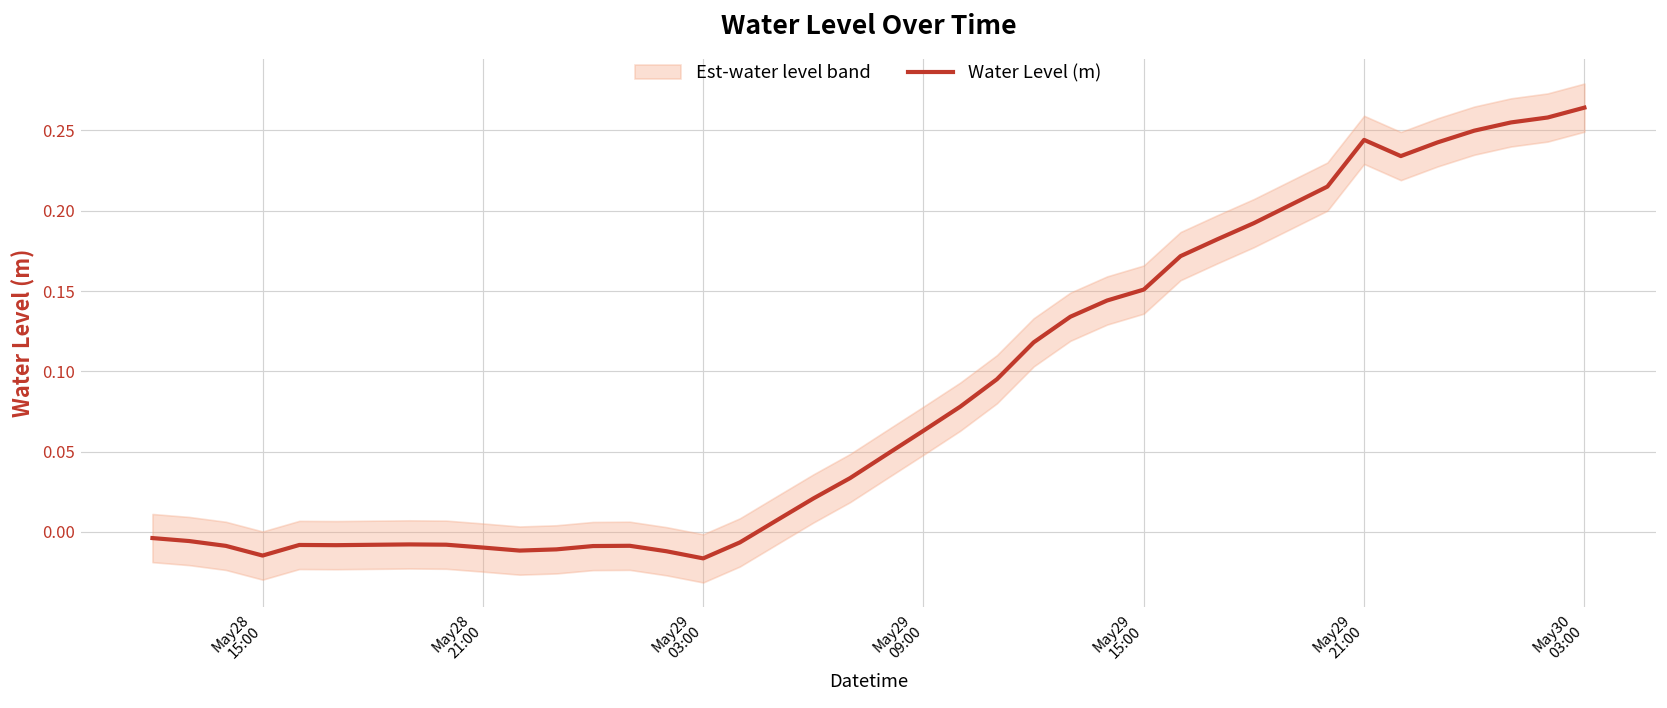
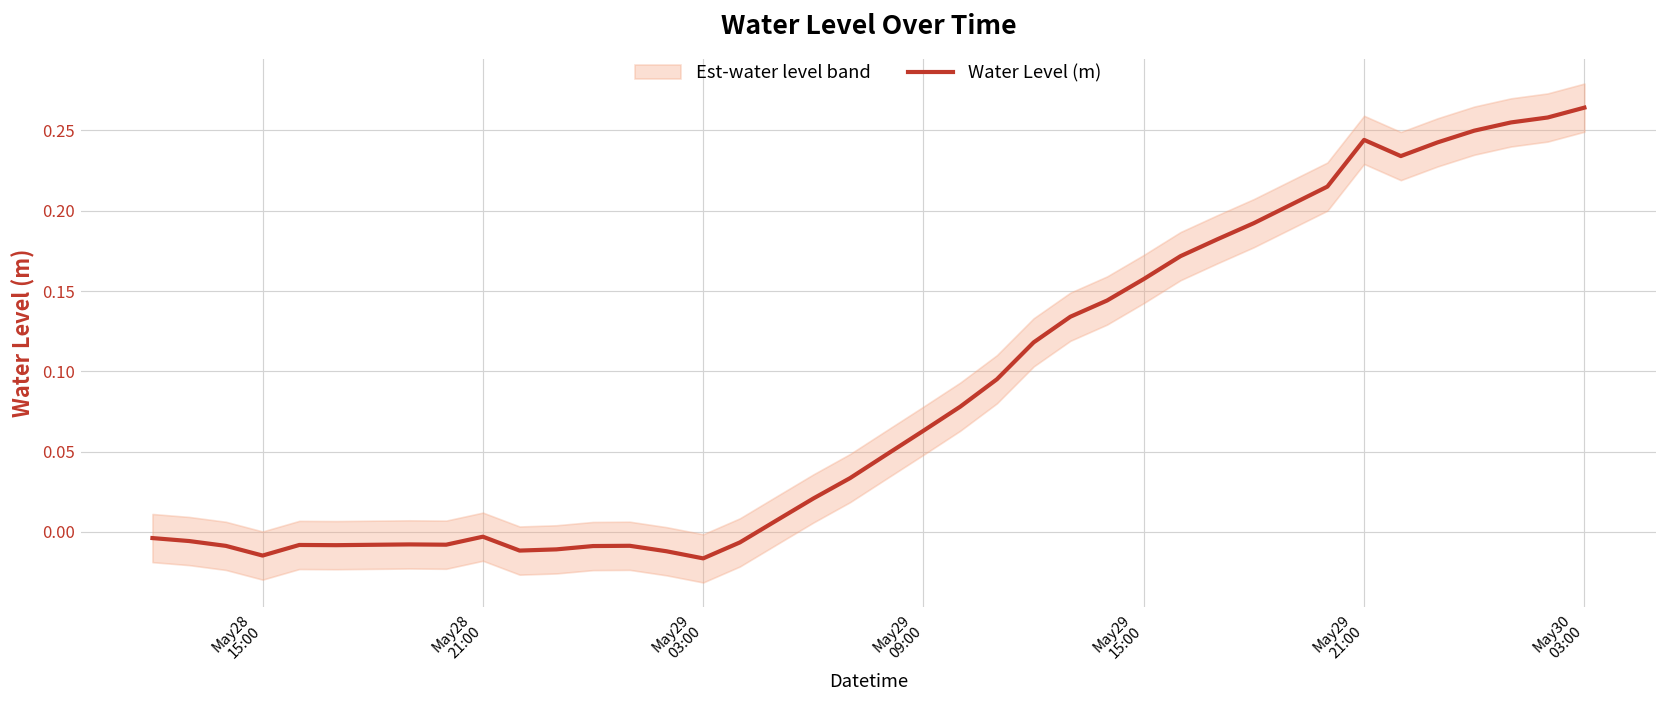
Water Level (m), May28 21:00: -0.010 -> -0.003
Water Level (m), May29 15:00: 0.151 -> 0.157
